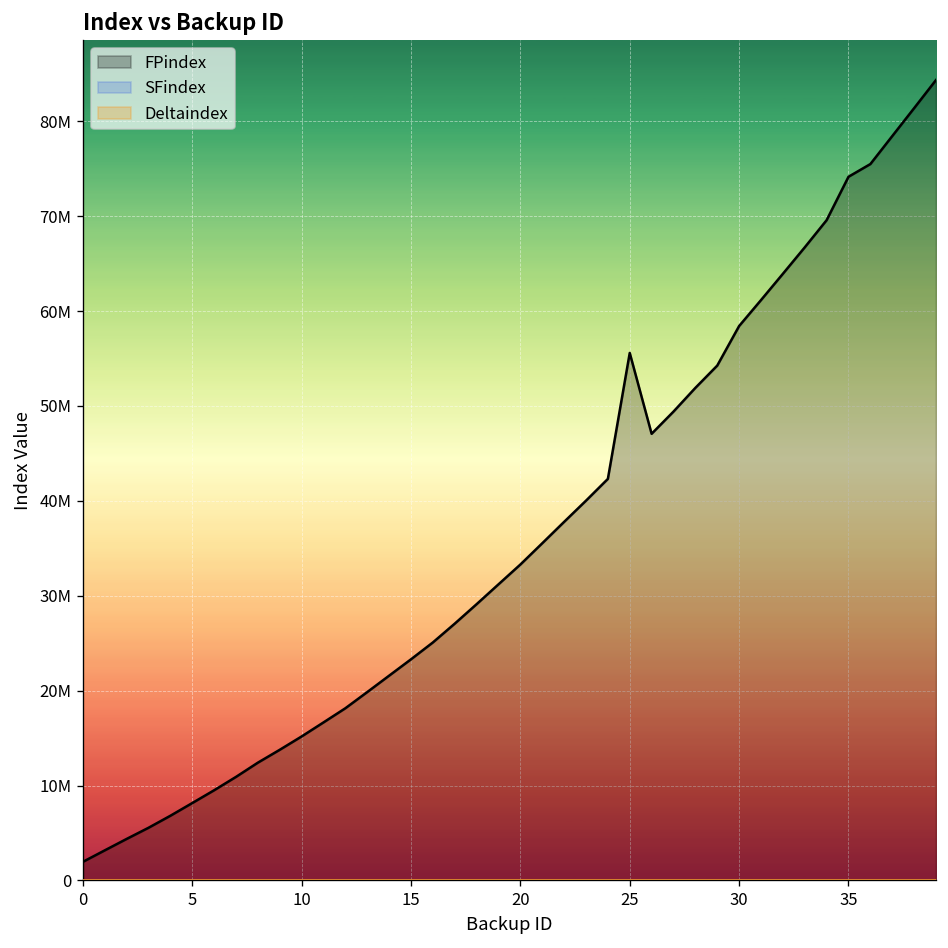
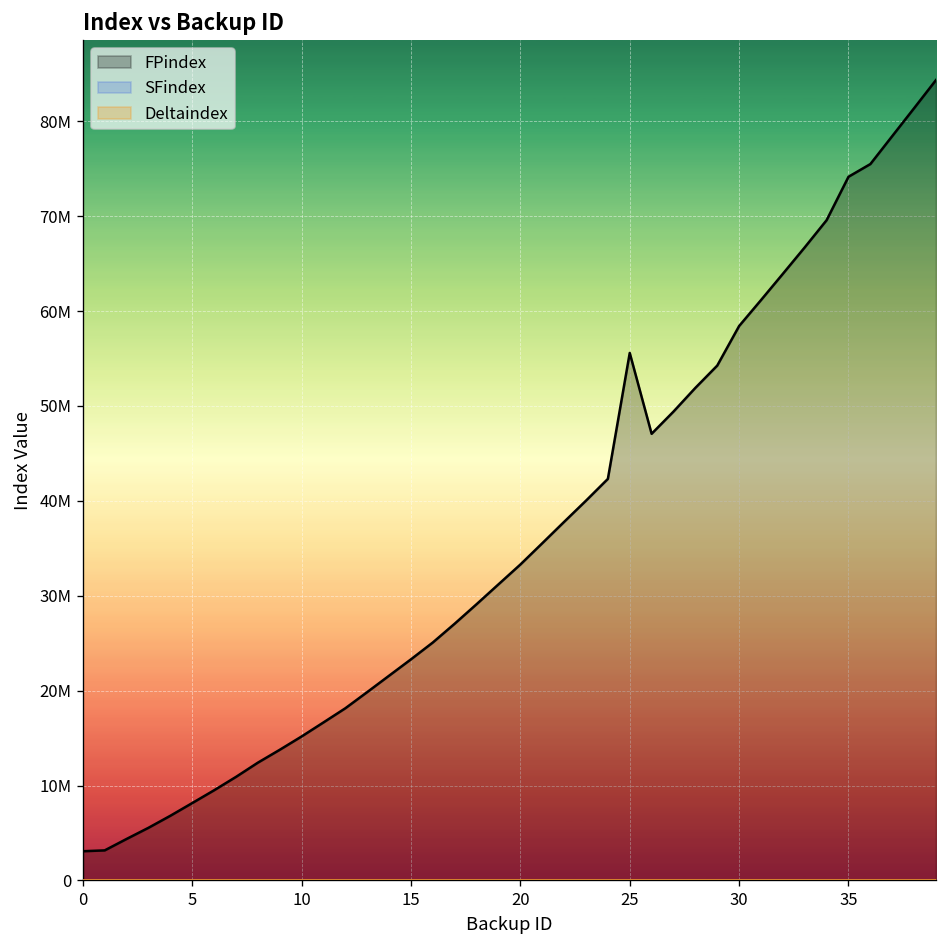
FPindex, 0: 2000000 -> 3000000
